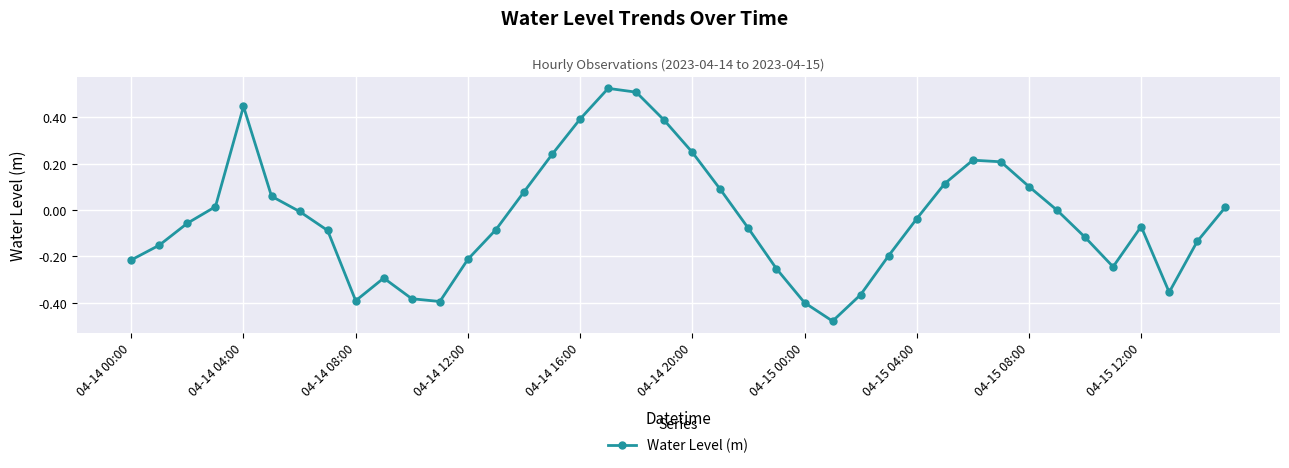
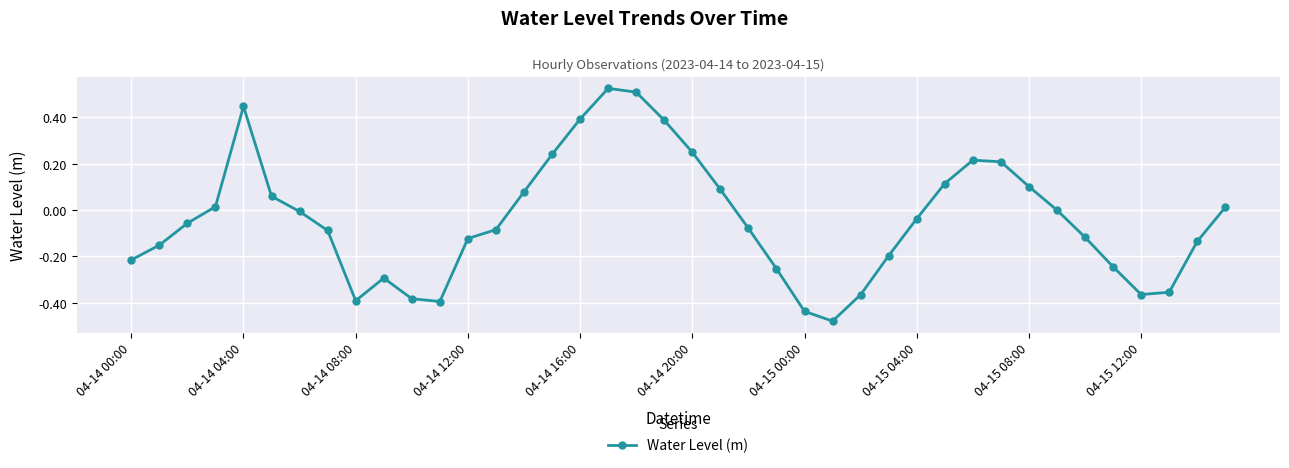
04-14 12:00: -0.21 -> -0.12
04-15 00:00: -0.40 -> -0.44
04-15 12:00: -0.07 -> -0.36
